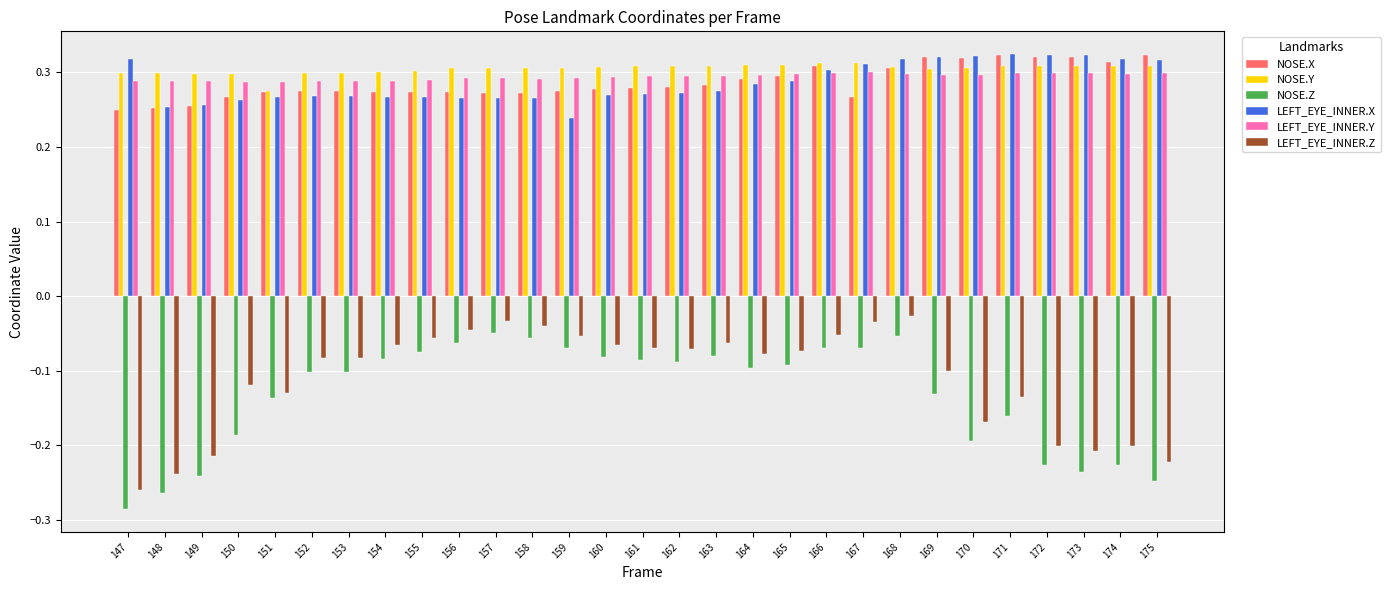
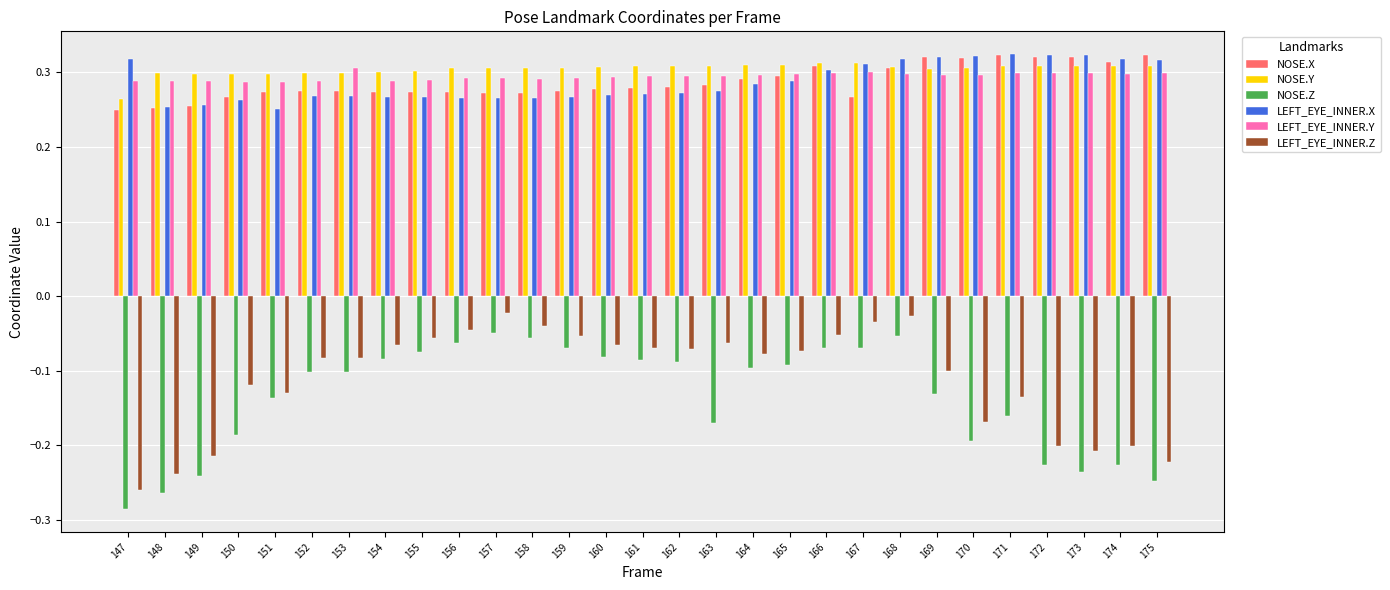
NOSE.Y, 147: 0.30 -> 0.26
NOSE.Y, 151: 0.27 -> 0.30
LEFT_EYE_INNER.X, 151: 0.27 -> 0.25
LEFT_EYE_INNER.Y, 153: 0.29 -> 0.31
LEFT_EYE_INNER.Z, 157: -0.03 -> -0.02
LEFT_EYE_INNER.X, 159: 0.24 -> 0.27
NOSE.Z, 163: -0.08 -> -0.17
